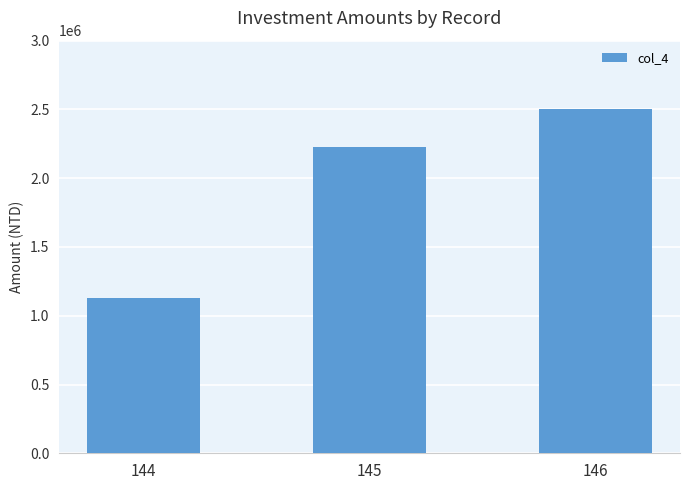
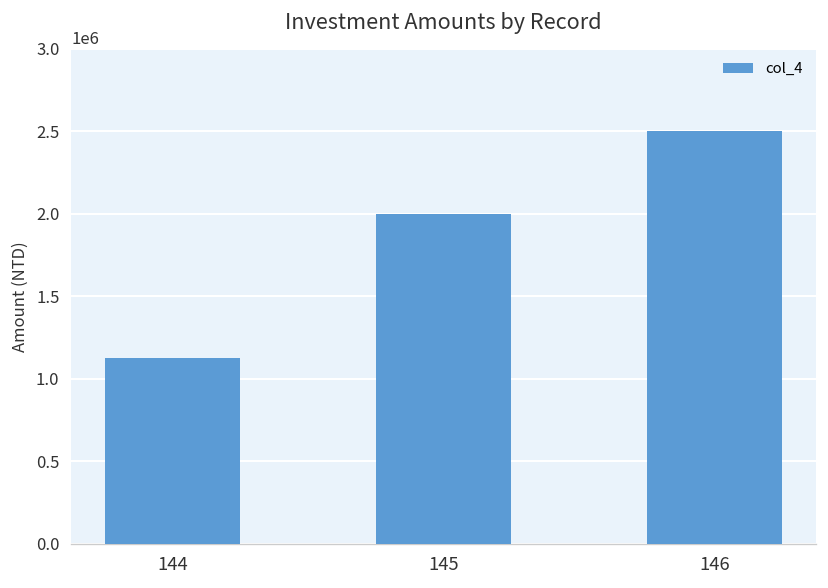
145: 2230000 -> 2000000
